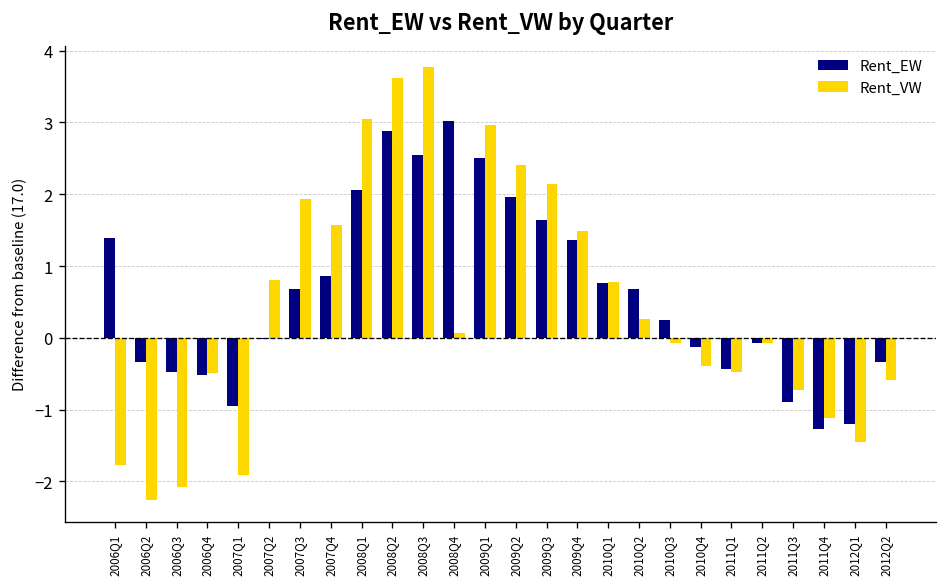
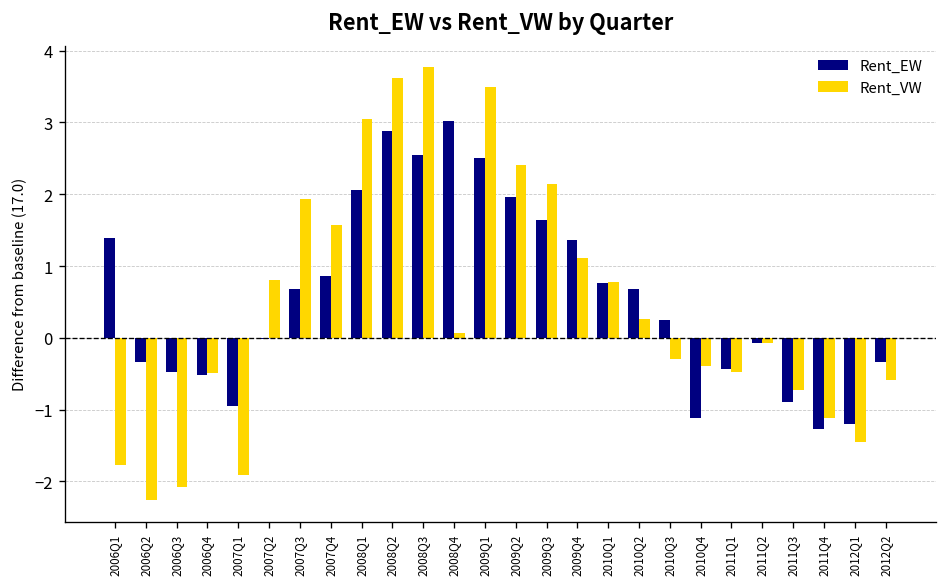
Rent_VW, 2009Q1: 3.0 -> 3.5
Rent_VW, 2009Q4: 1.5 -> 1.1
Rent_VW, 2010Q3: -0.1 -> -0.3
Rent_EW, 2010Q4: -0.1 -> -1.1
